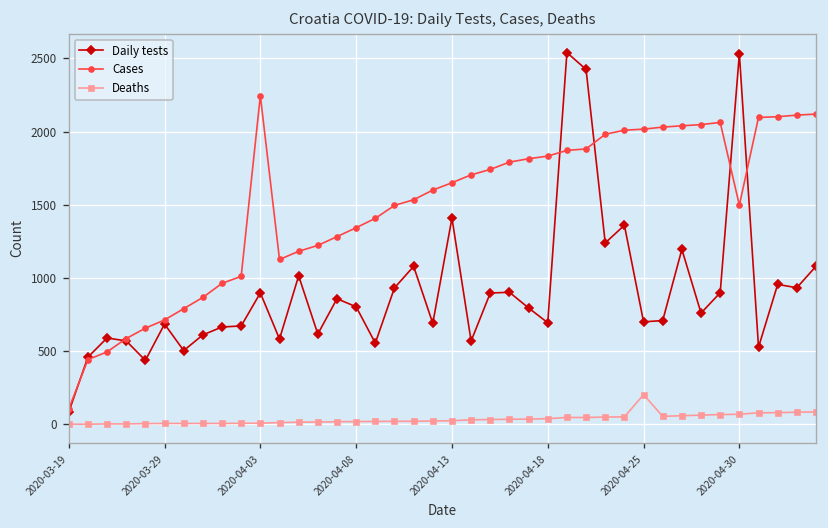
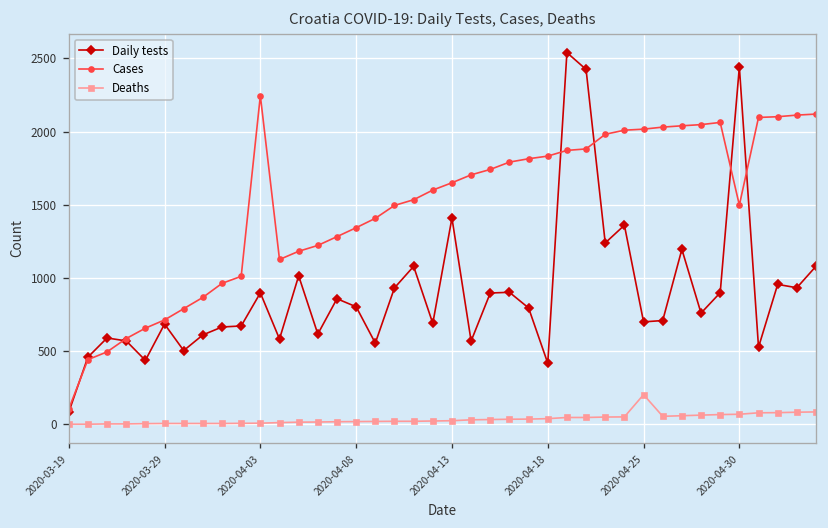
Daily tests, 2020-04-18: 690 -> 420
Daily tests, 2020-04-30: 2530 -> 2440
